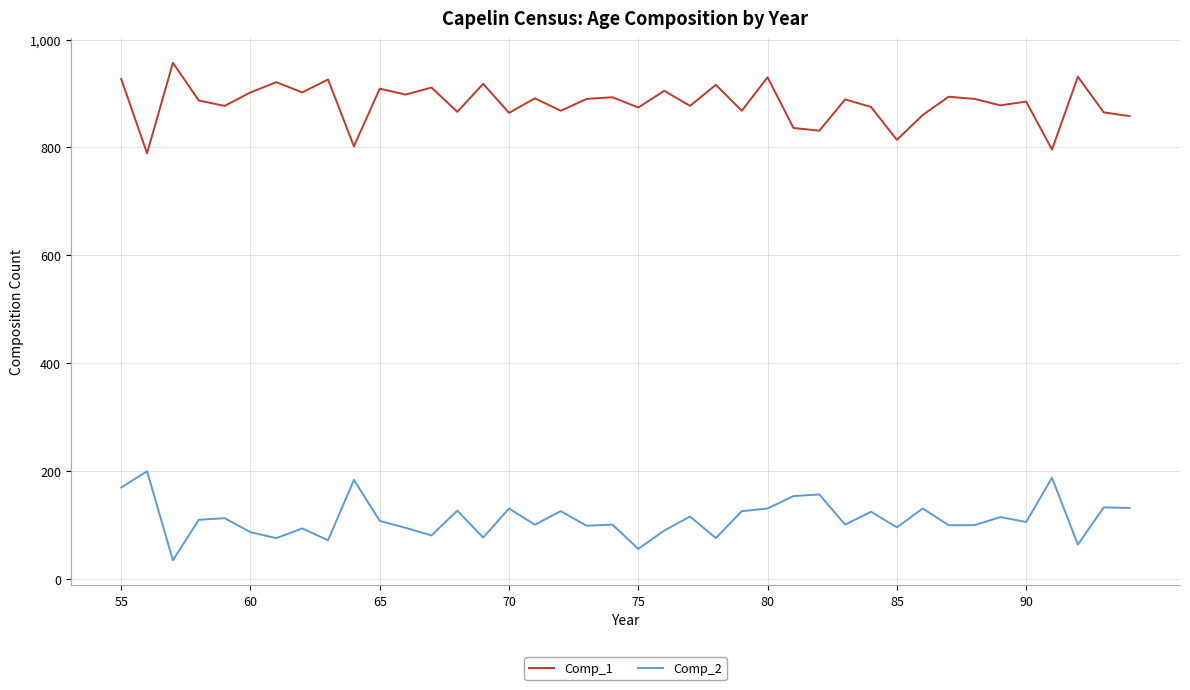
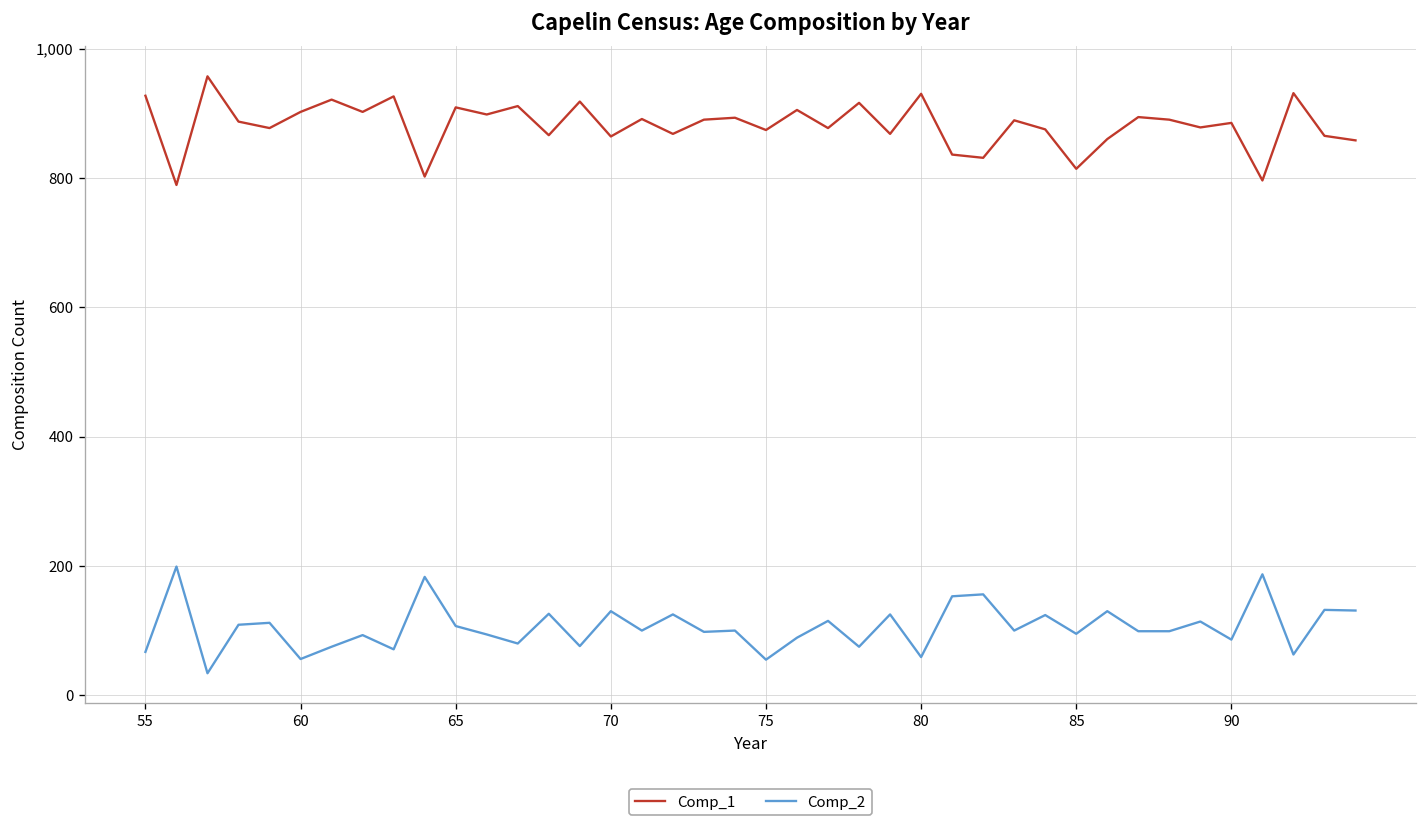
Comp_2, 55: 170 -> 70
Comp_2, 60: 90 -> 60
Comp_2, 80: 130 -> 60
Comp_2, 90: 110 -> 90
